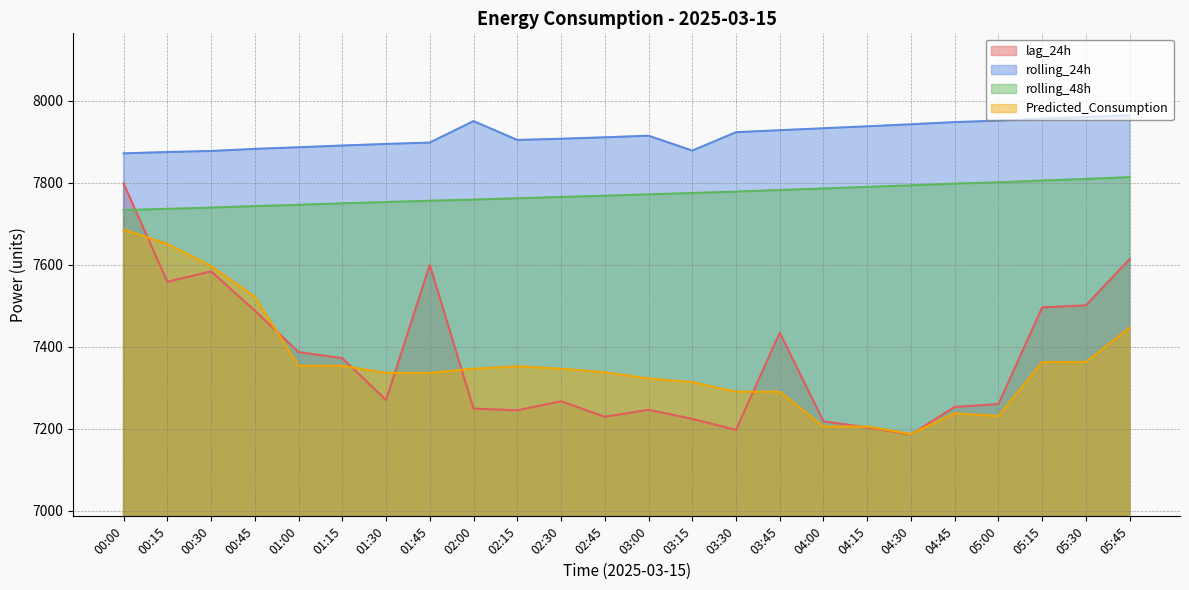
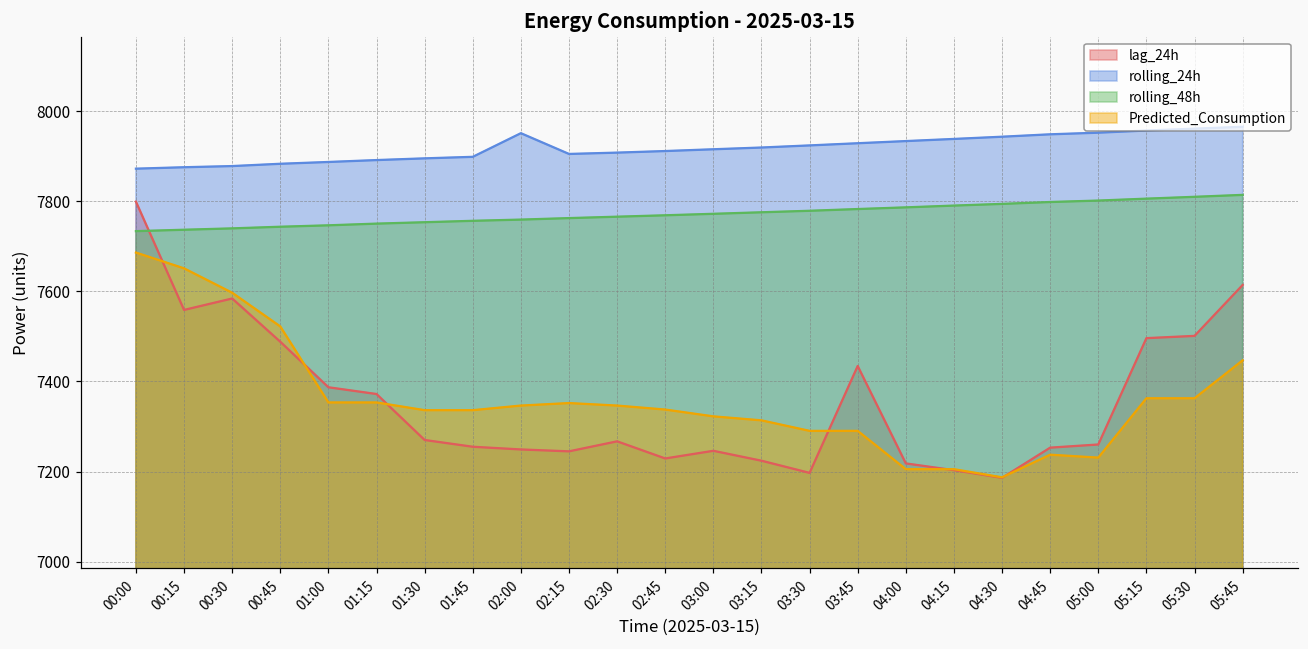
lag_24h, 01:45: 7600 -> 7260
rolling_24h, 03:15: 7880 -> 7920
